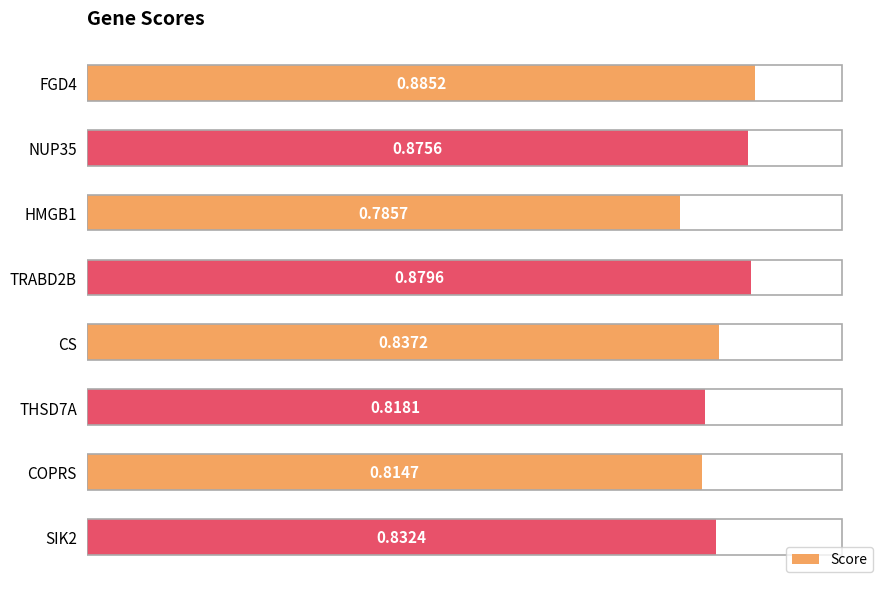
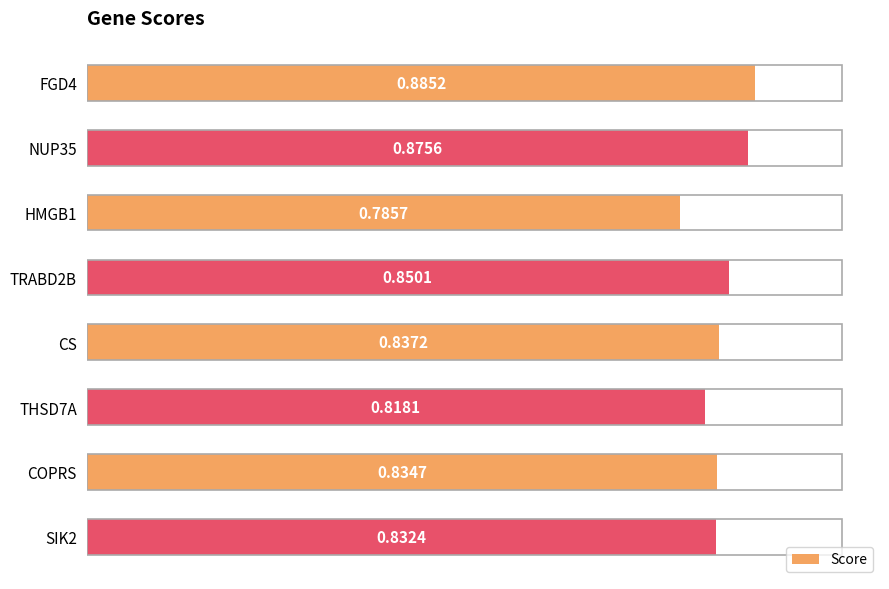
TRABD2B: 0.8796 -> 0.8501
COPRS: 0.8147 -> 0.8347
